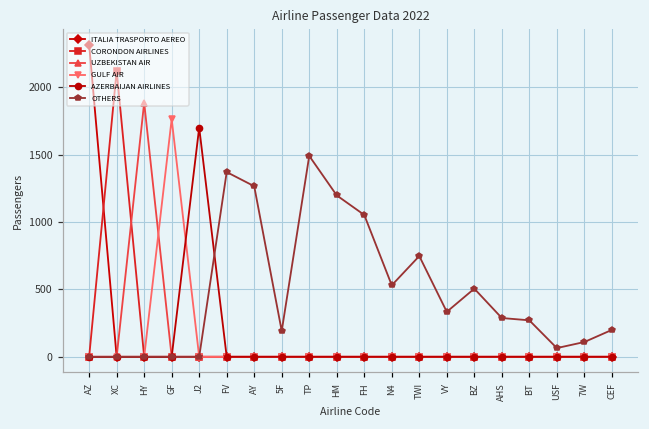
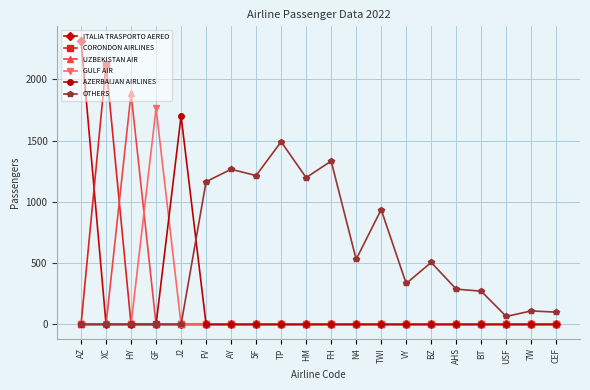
OTHERS, FV: 1370 -> 1170
OTHERS, 5F: 190 -> 1220
OTHERS, FH: 1050 -> 1330
OTHERS, TWI: 750 -> 940
OTHERS, CEF: 200 -> 100
